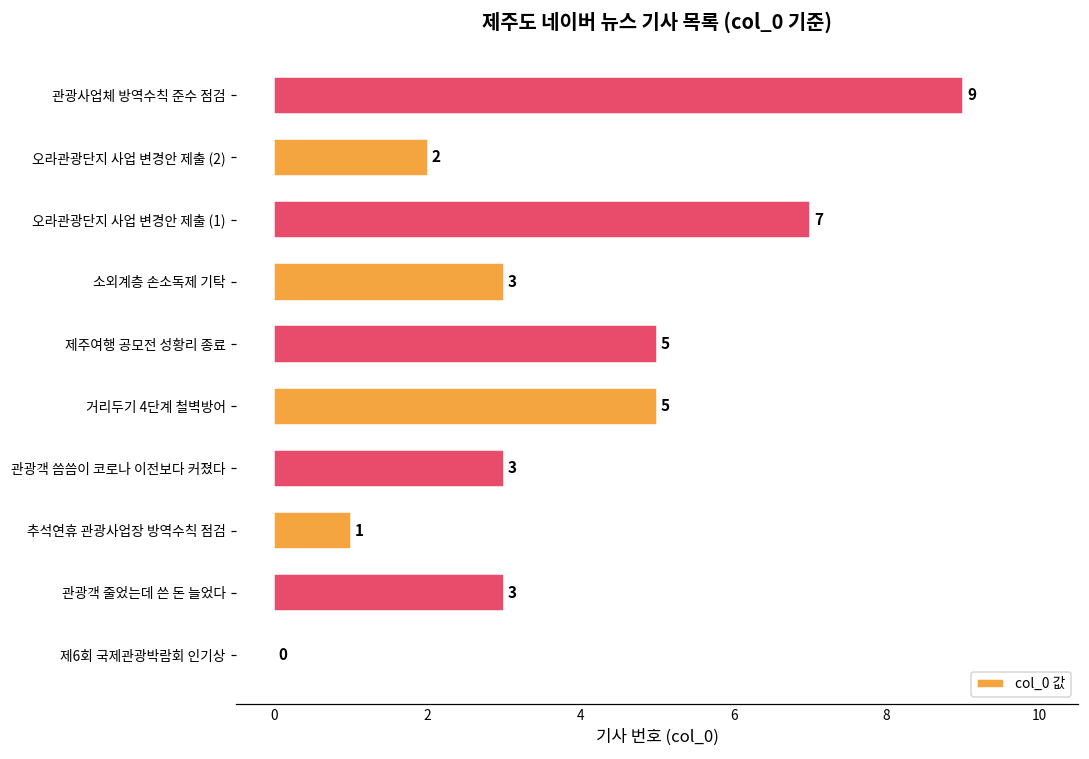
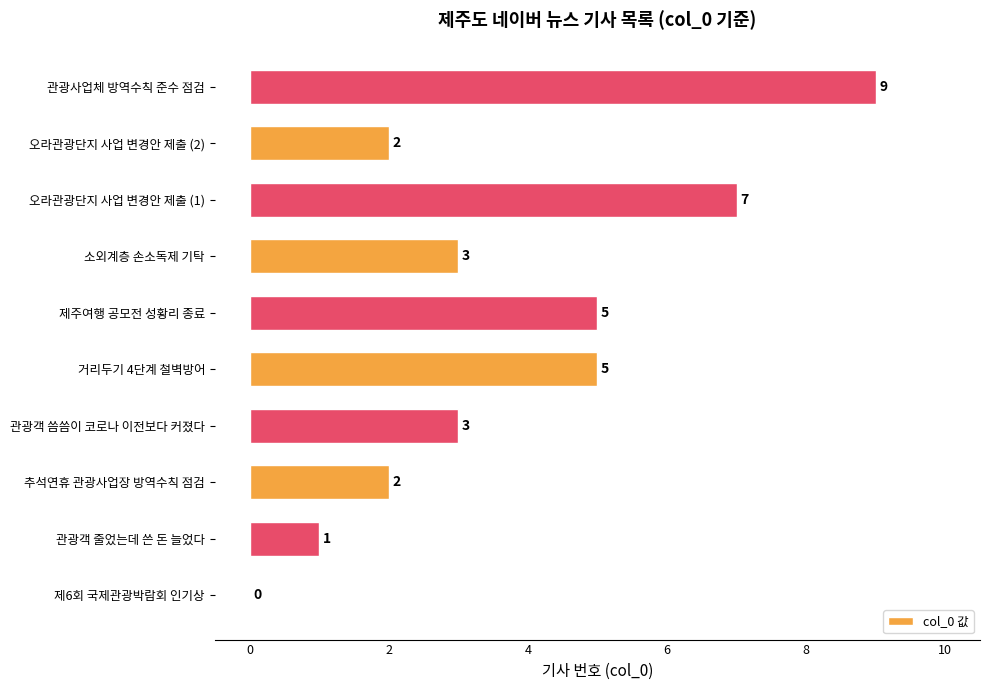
추석연휴 관광사업장 방역수칙 점검: 1 -> 2
관광객 줄었는데 쓴 돈 늘었다: 3 -> 1
